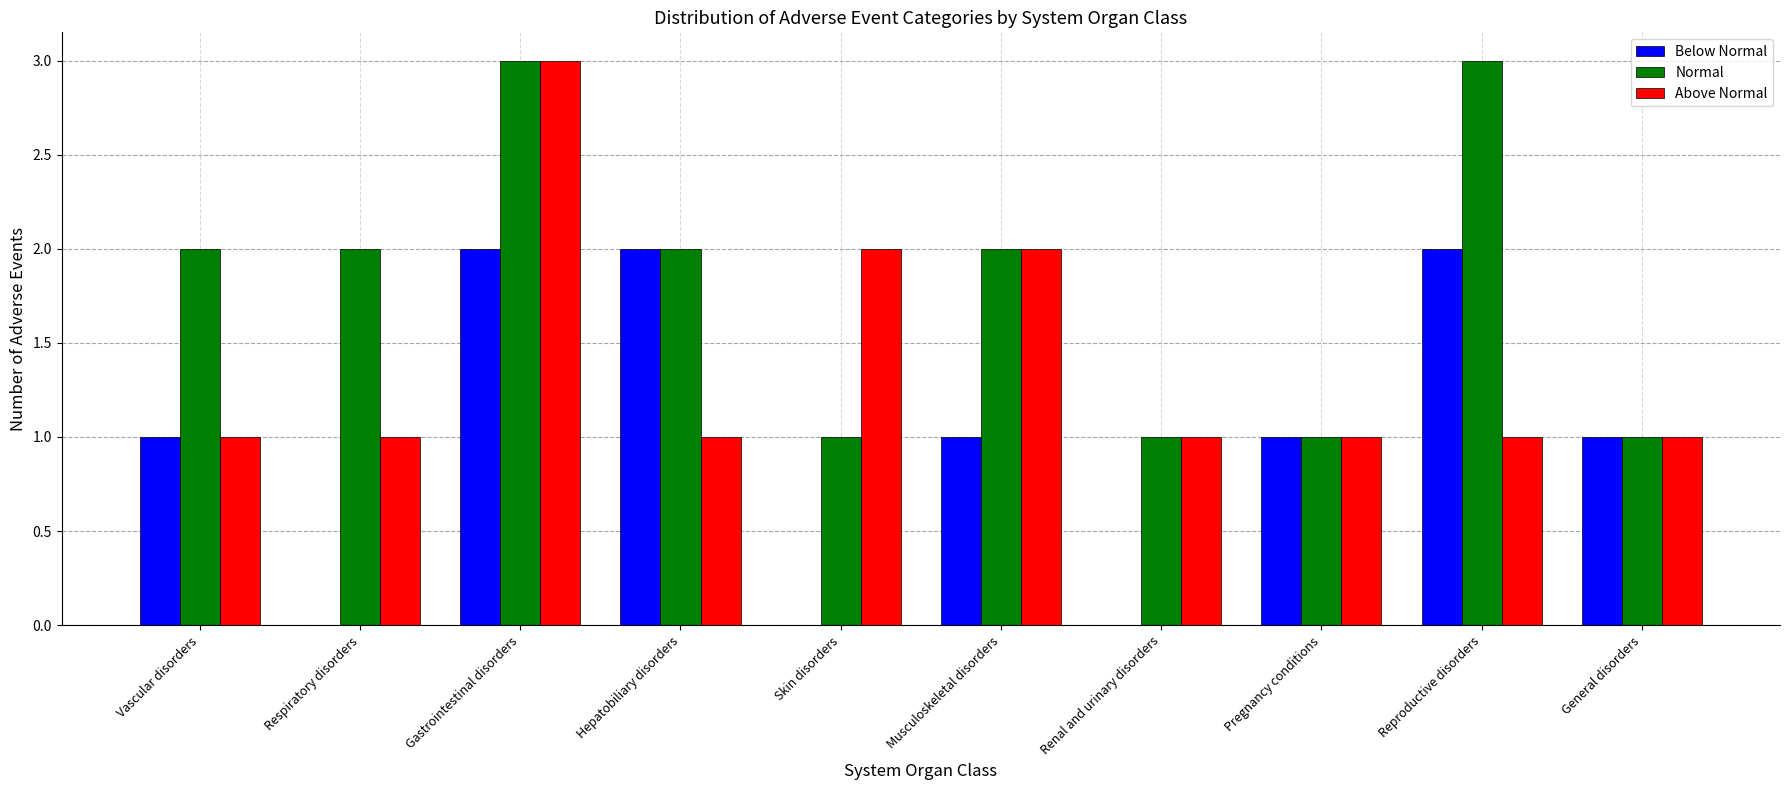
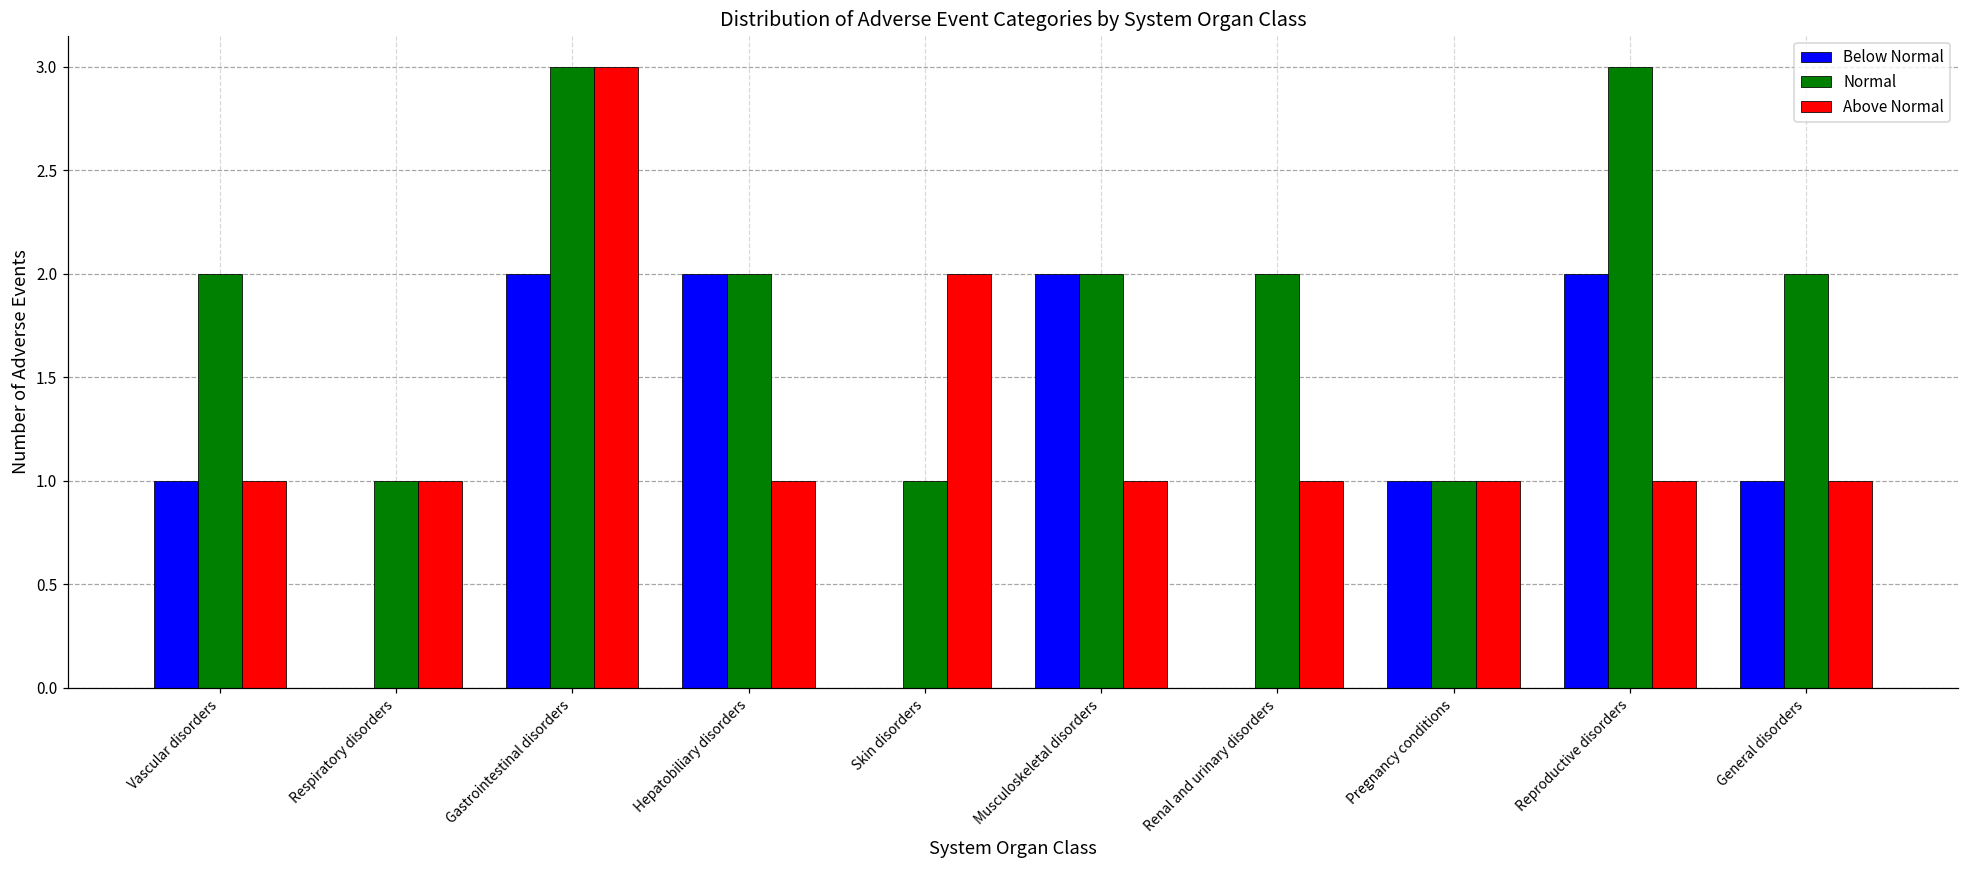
Normal, Respiratory disorders: 2 -> 1
Below Normal, Musculoskeletal disorders: 1 -> 2
Above Normal, Musculoskeletal disorders: 2 -> 1
Normal, Renal and urinary disorders: 1 -> 2
Normal, General disorders: 1 -> 2
